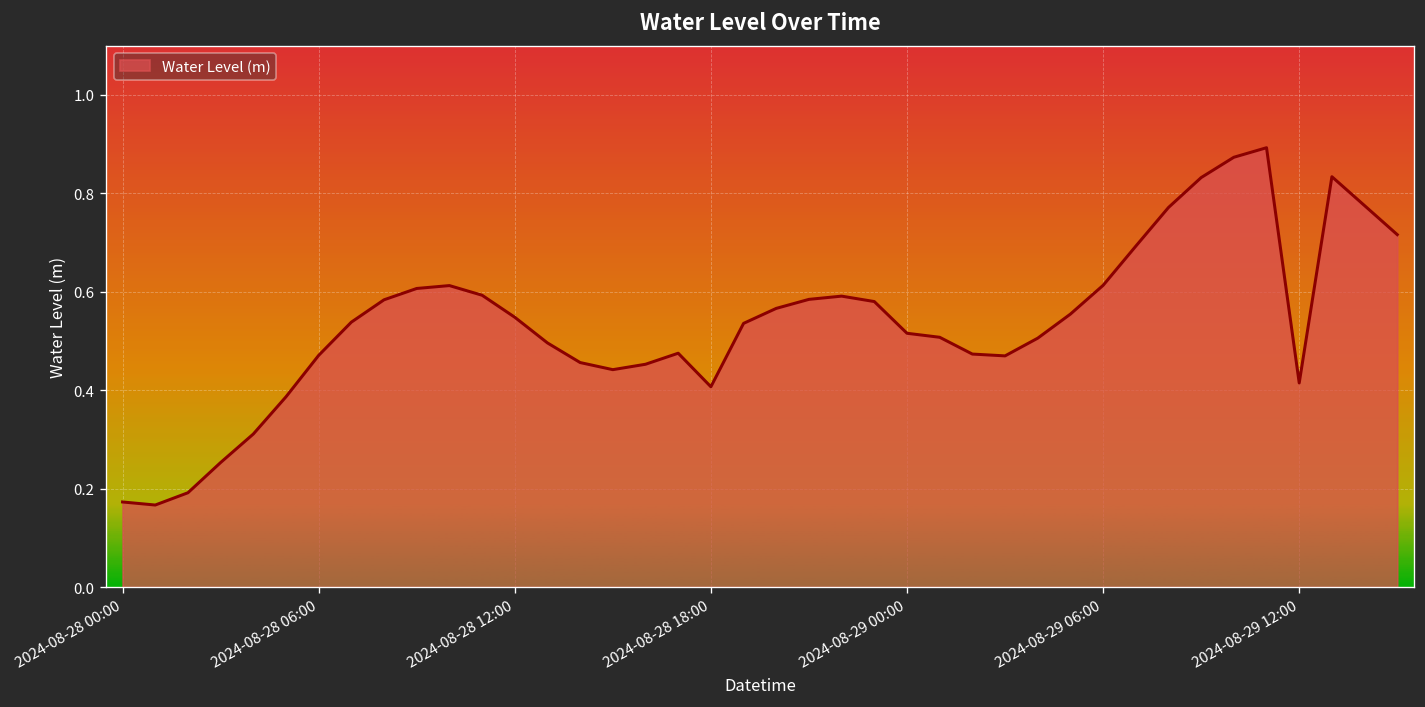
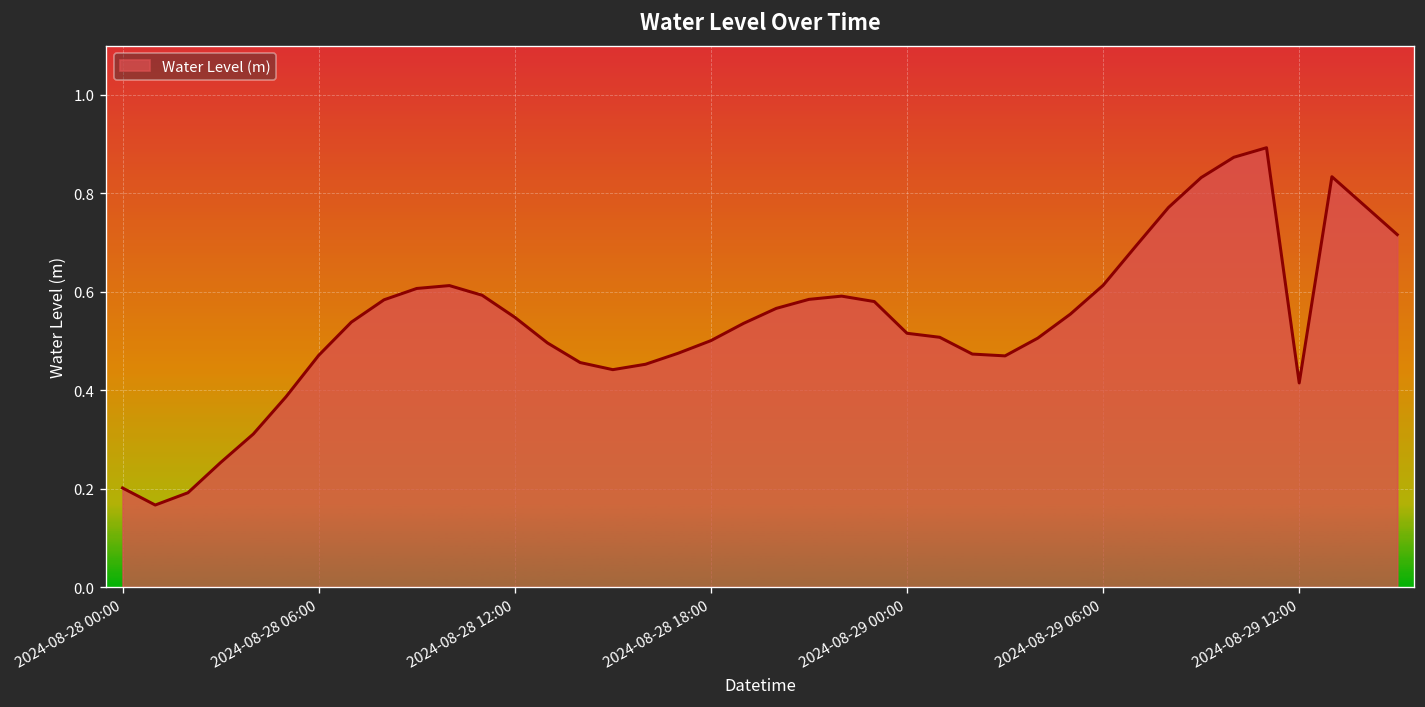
2024-08-28 00:00: 0.17 -> 0.20
2024-08-28 18:00: 0.41 -> 0.50
